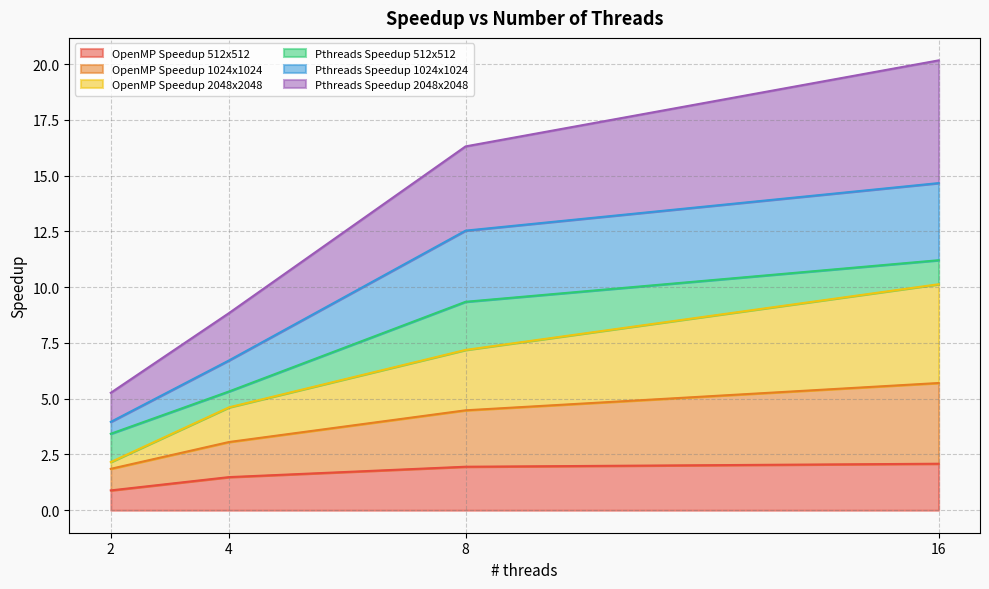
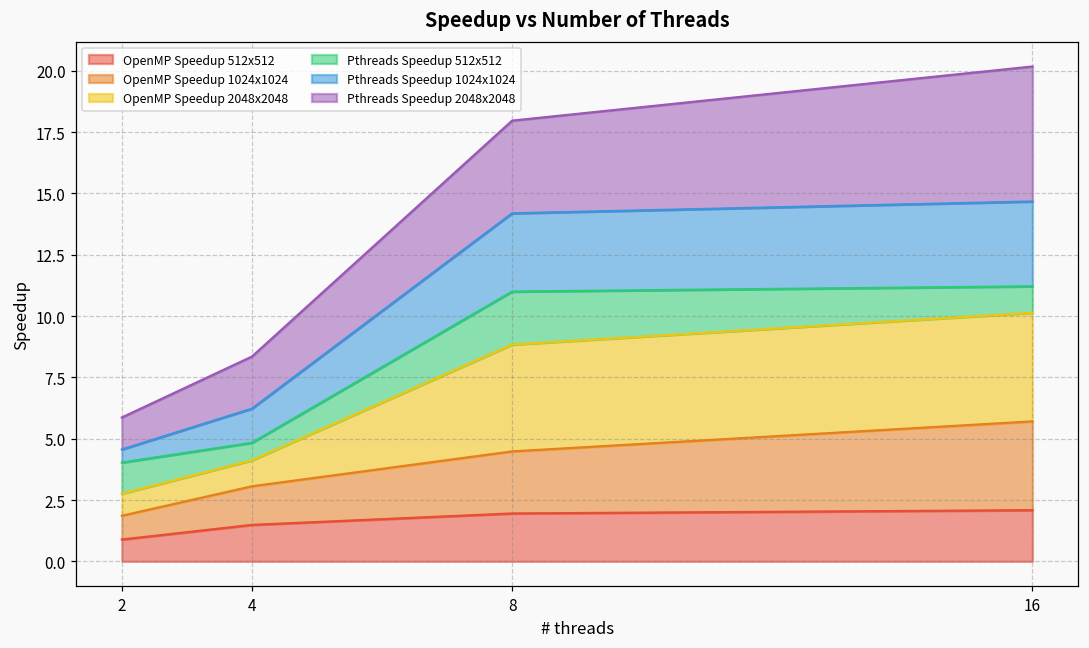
OpenMP Speedup 2048x2048, 2: 0.3 -> 0.9
OpenMP Speedup 2048x2048, 4: 1.6 -> 1.1
OpenMP Speedup 2048x2048, 8: 2.7 -> 4.4
